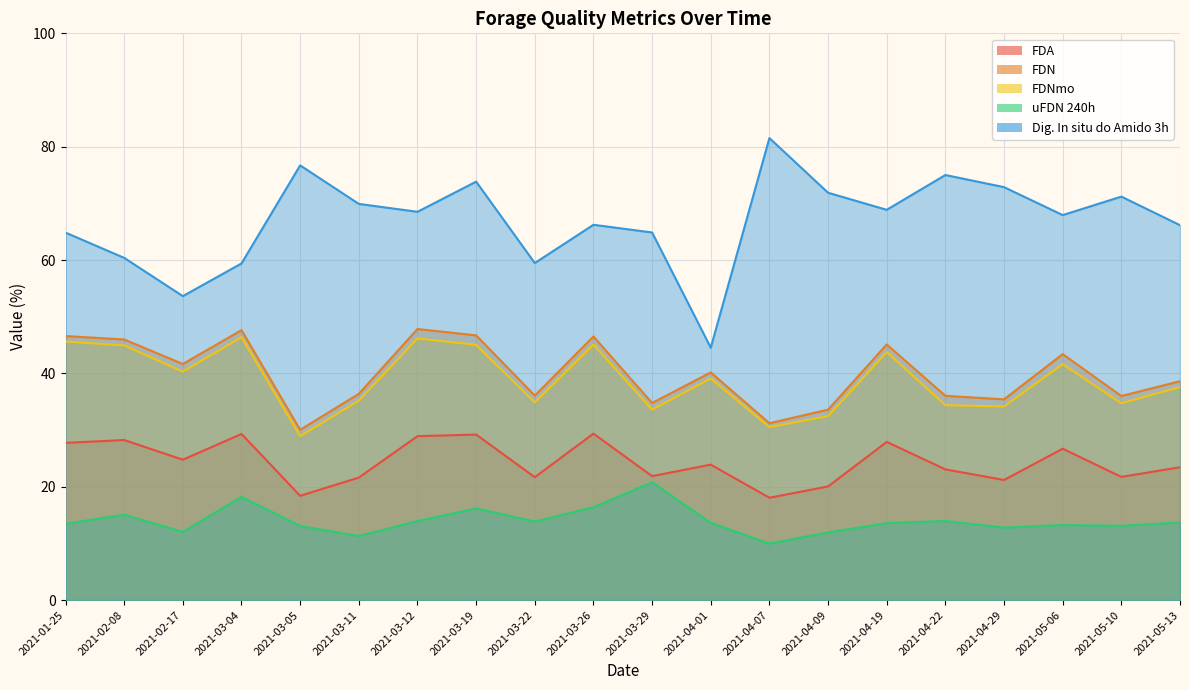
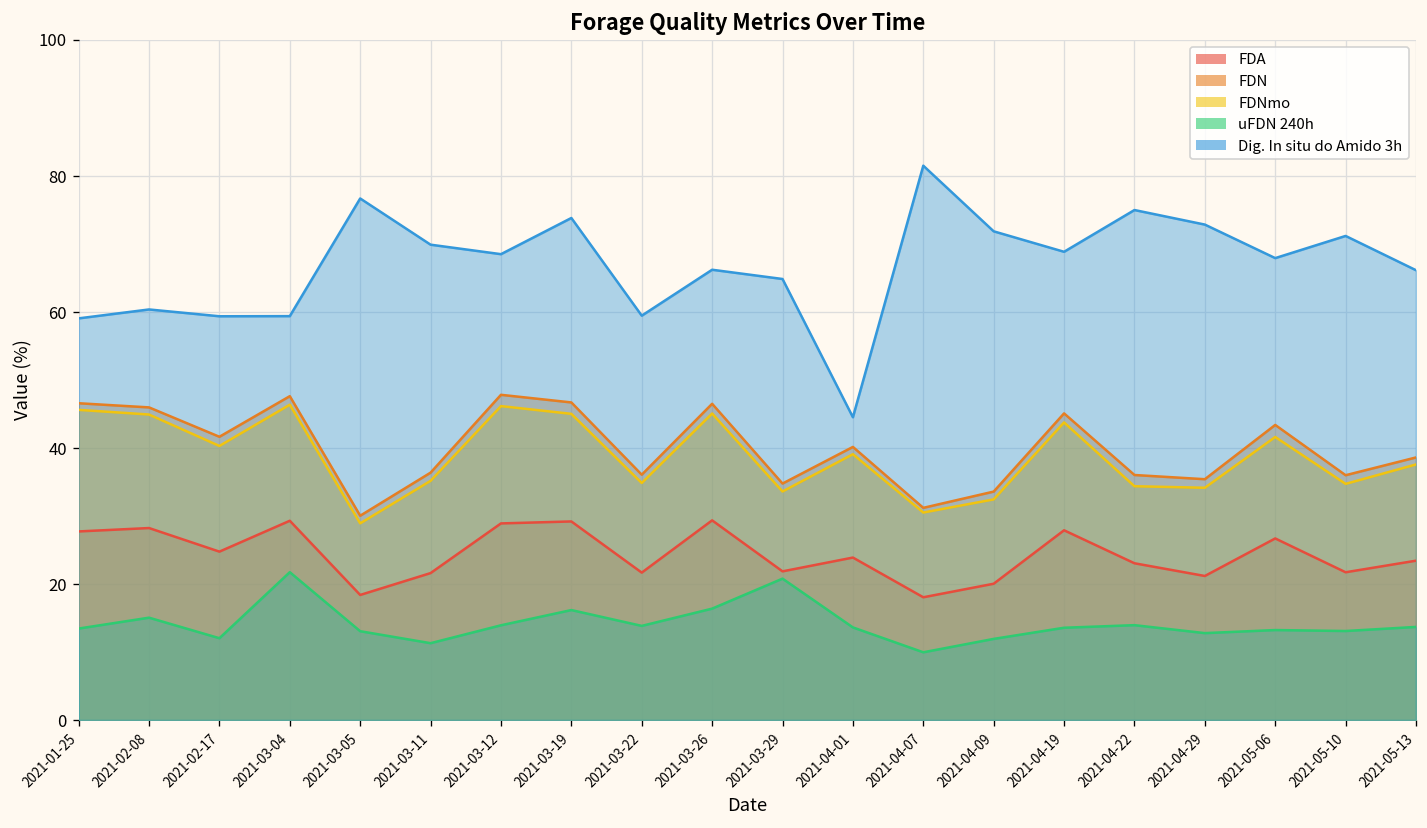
Dig. In situ do Amido 3h, 2021-01-25: 65 -> 59
Dig. In situ do Amido 3h, 2021-02-17: 54 -> 59
uFDN 240h, 2021-03-04: 18 -> 22
